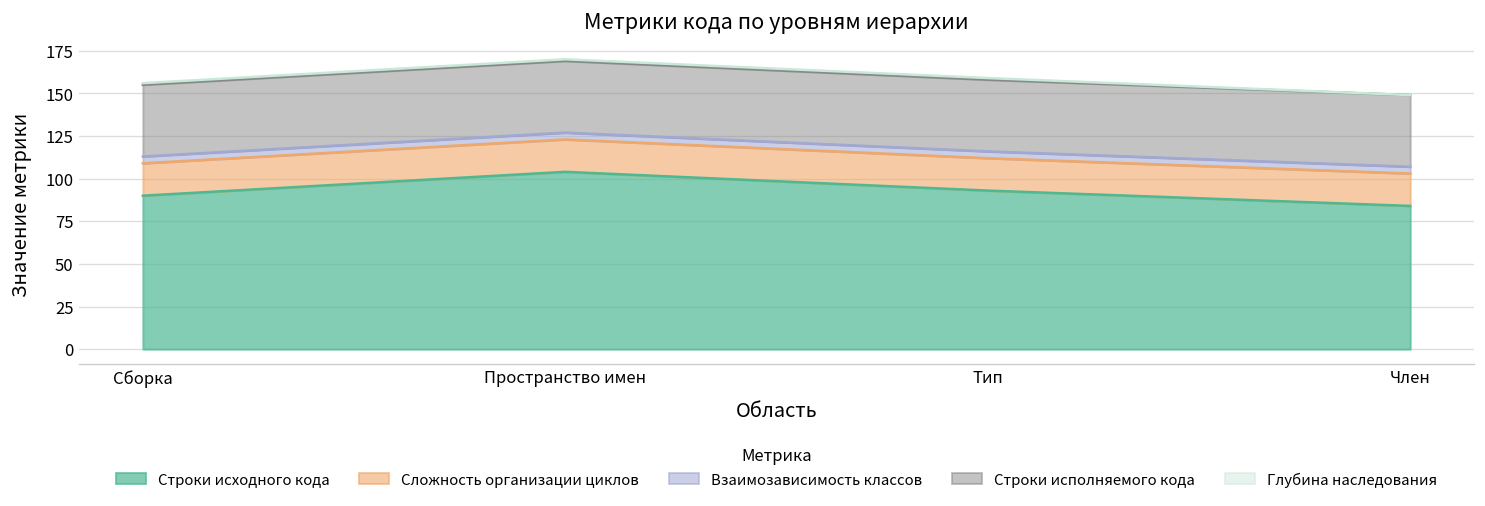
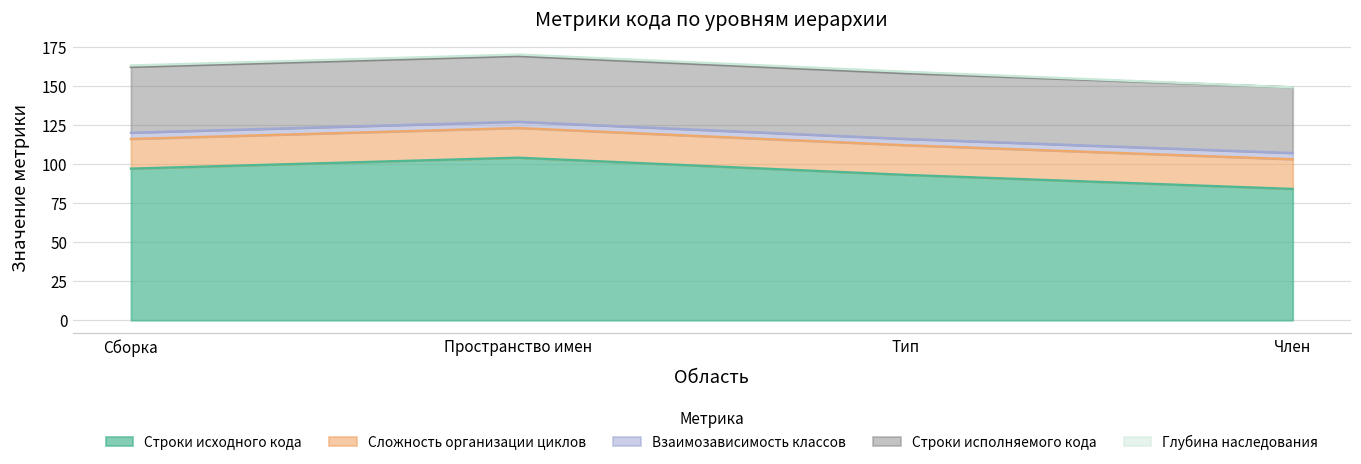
Строки исходного кода, Сборка: 90 -> 97
